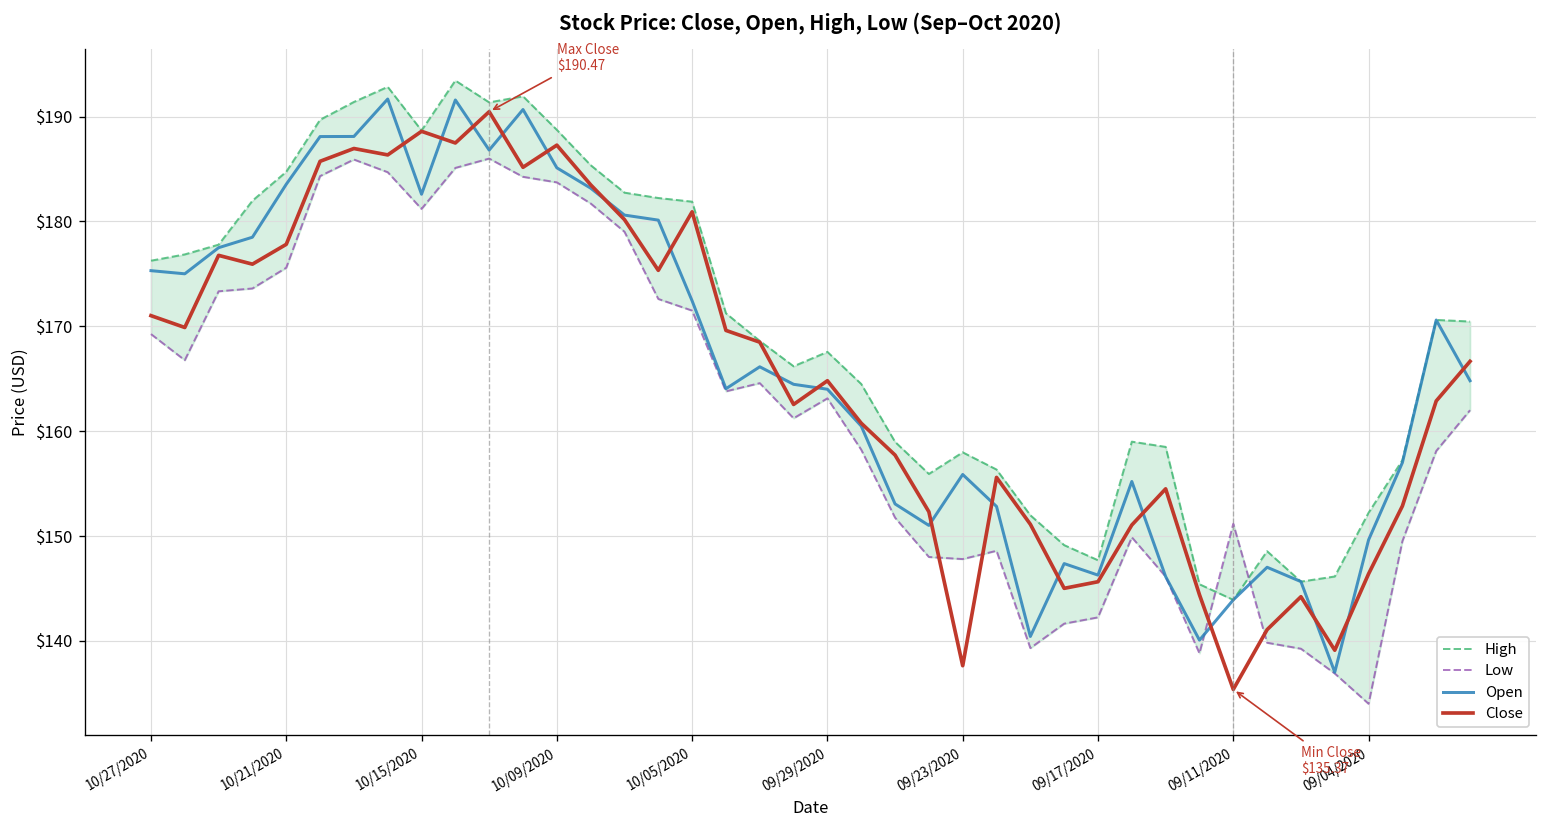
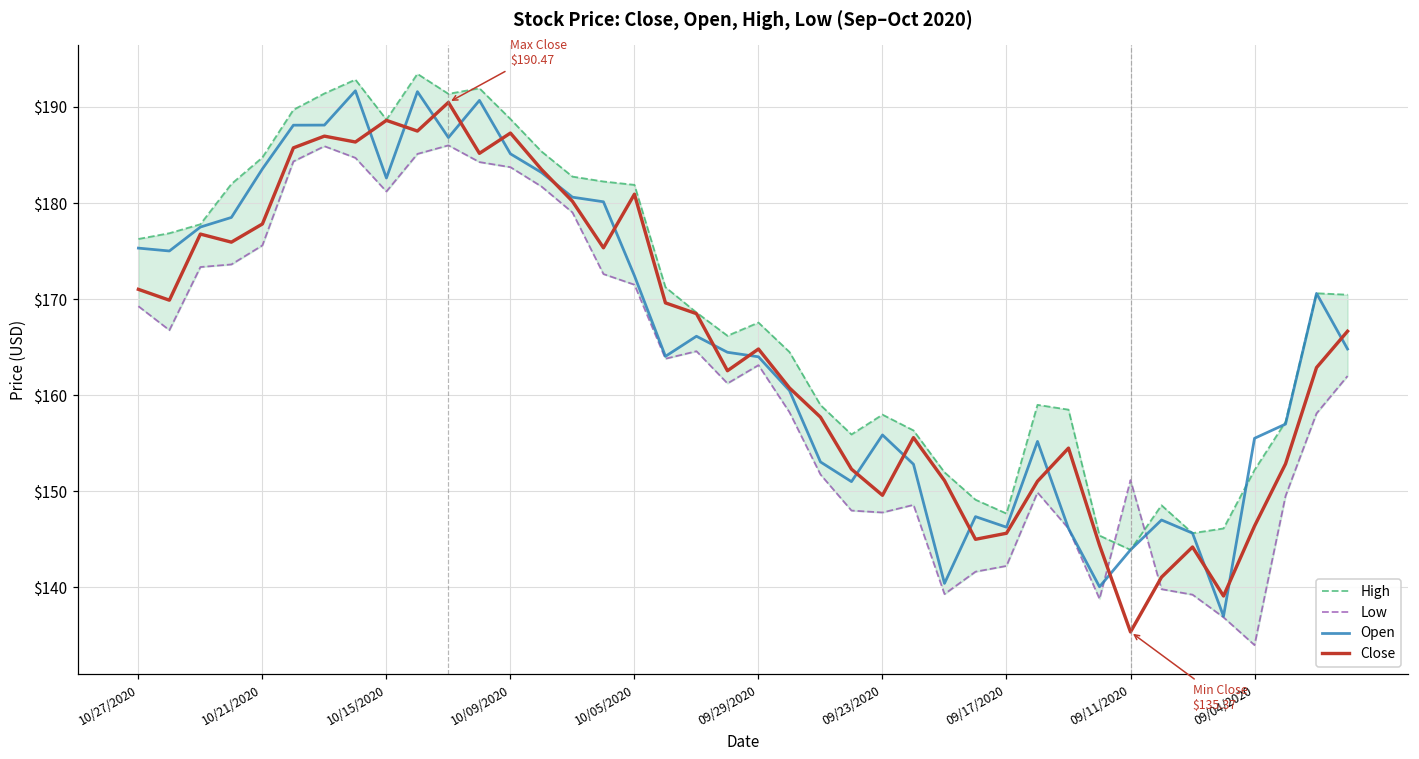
Close, 09/23/2020: $138 -> $150
Open, 09/04/2020: $150 -> $156
